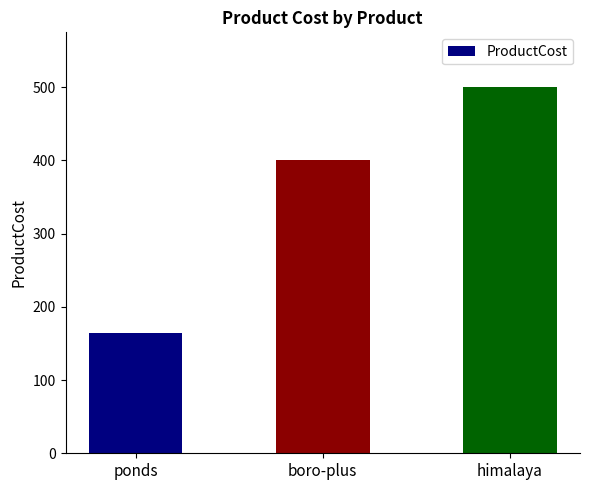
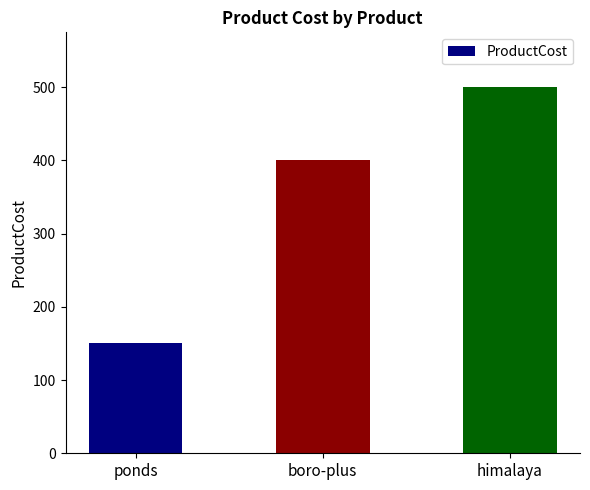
ponds: 160 -> 150
